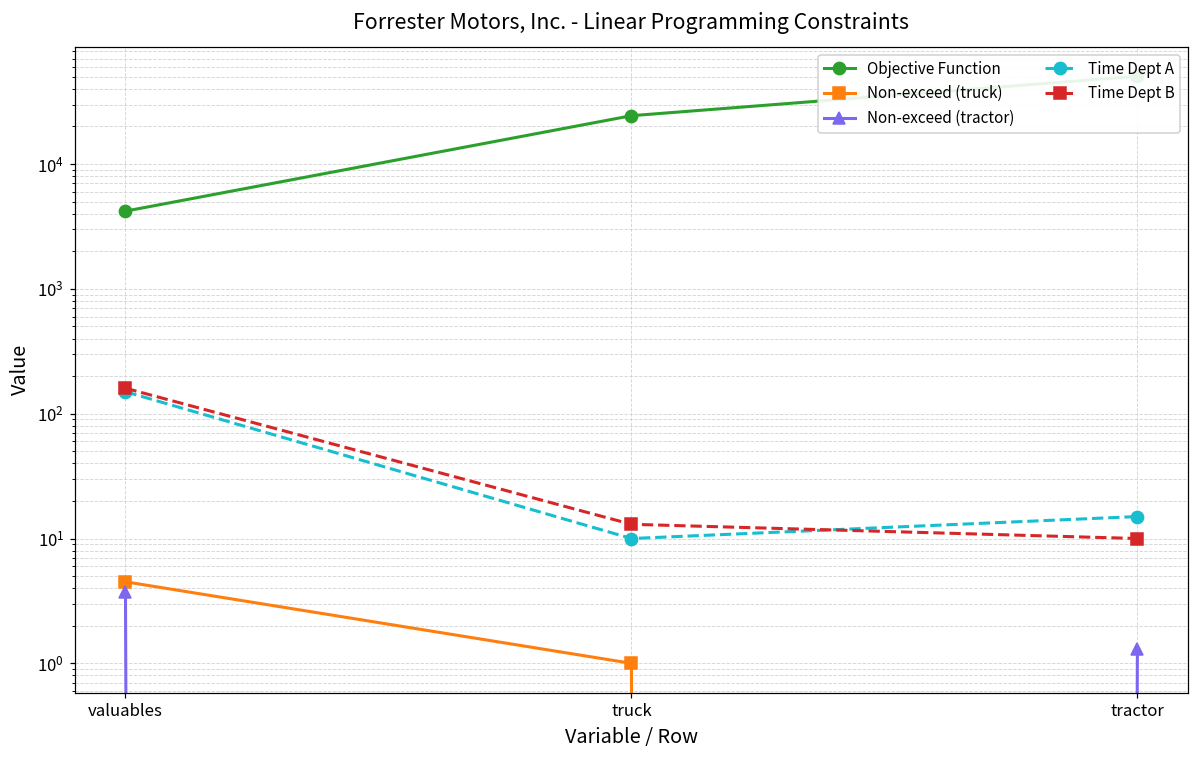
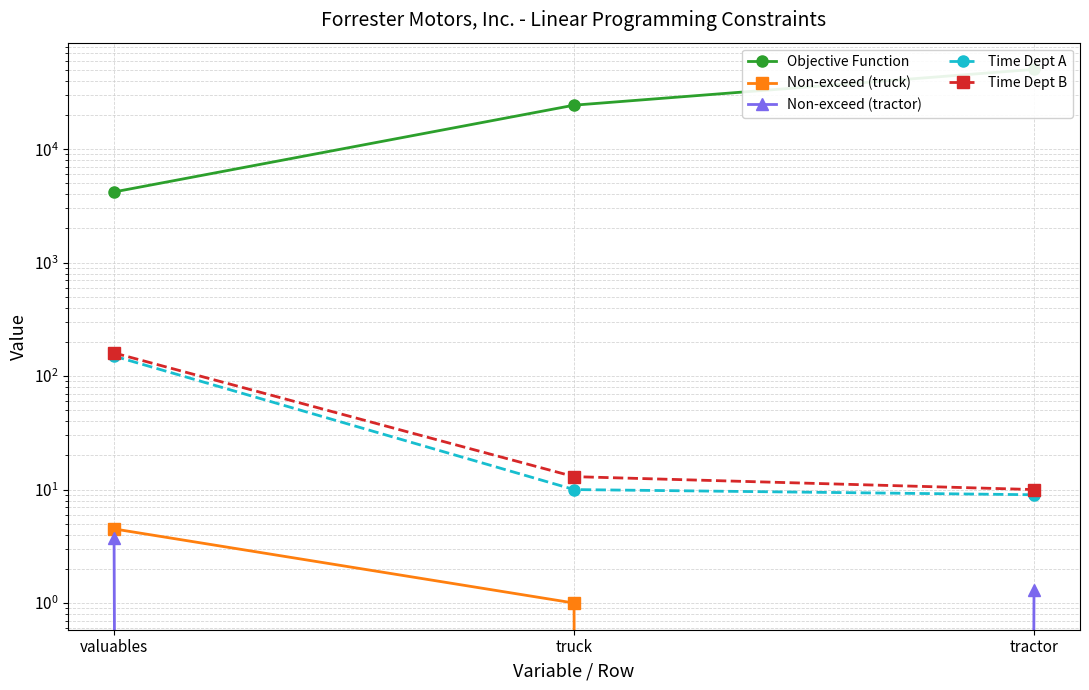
Time Dept A, tractor: 15 -> 9
